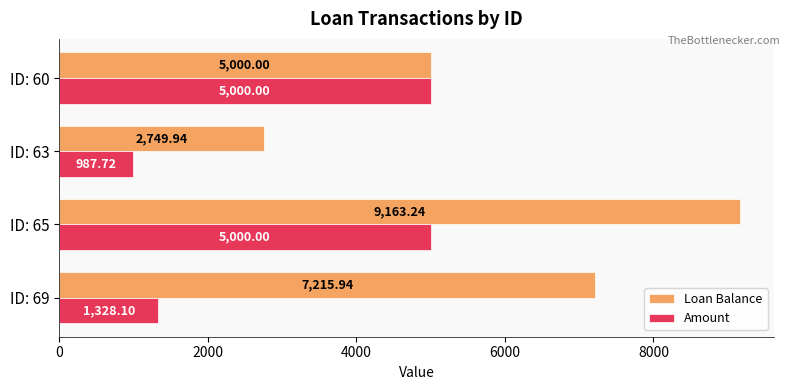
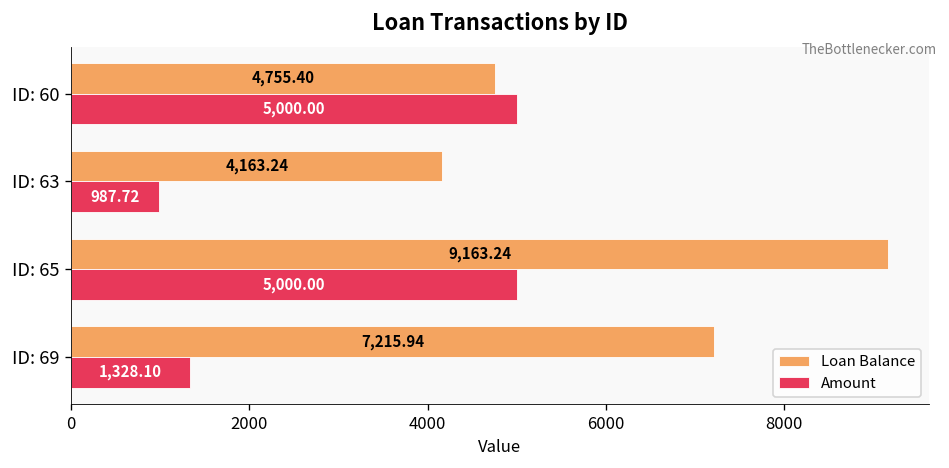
Loan Balance, ID: 60: 5,000.00 -> 4,755.40
Loan Balance, ID: 63: 2,749.94 -> 4,163.24
